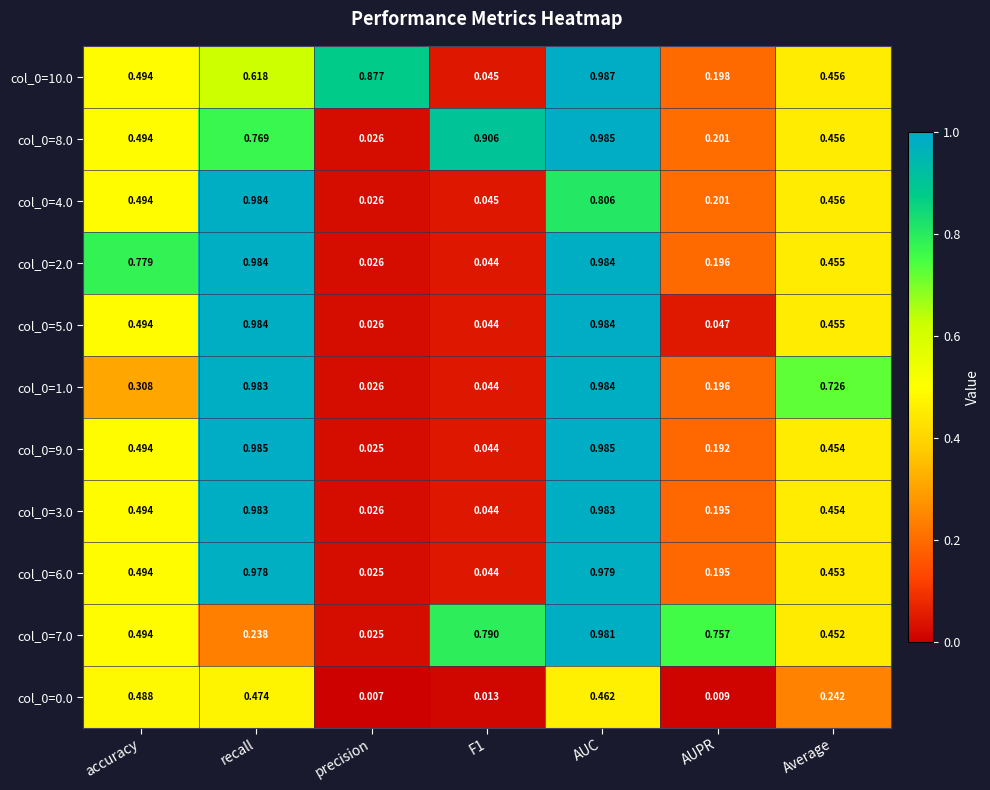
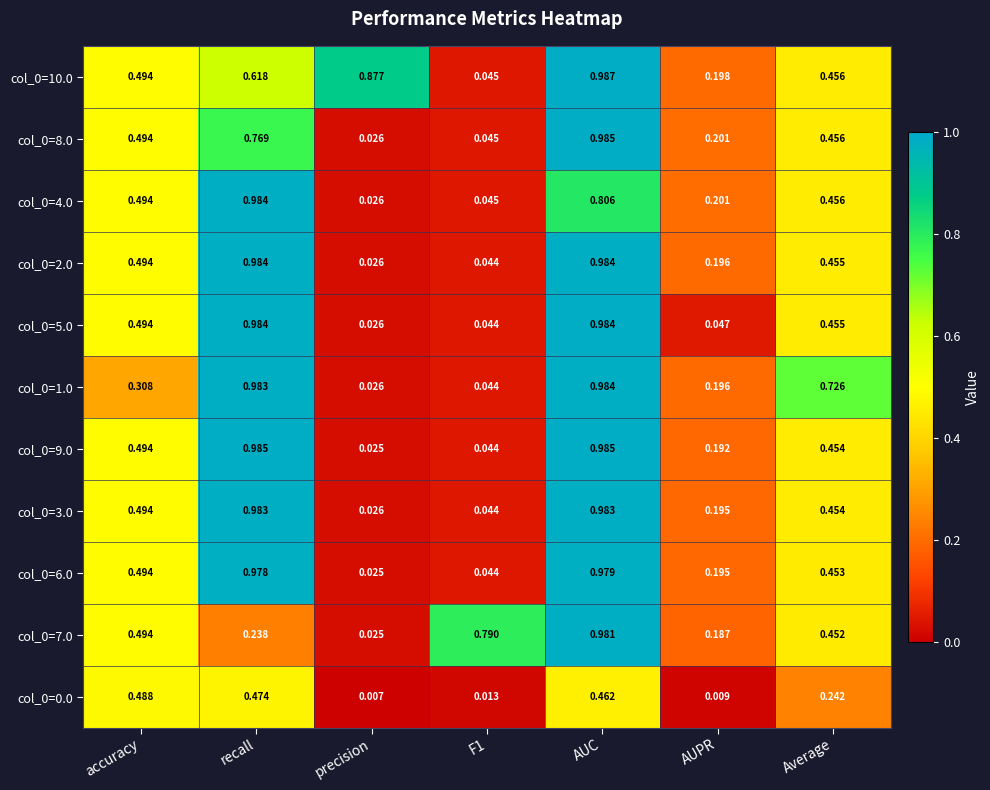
col_0=8.0, F1: 0.906 -> 0.045
col_0=2.0, accuracy: 0.779 -> 0.494
col_0=7.0, AUPR: 0.757 -> 0.187
